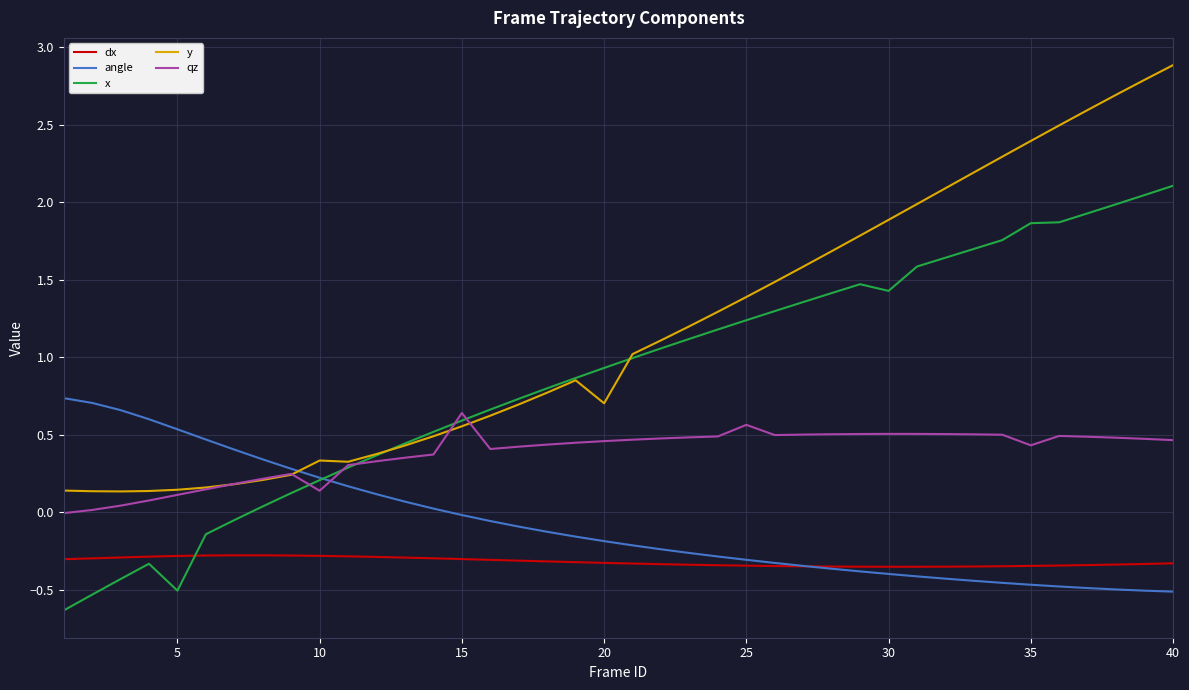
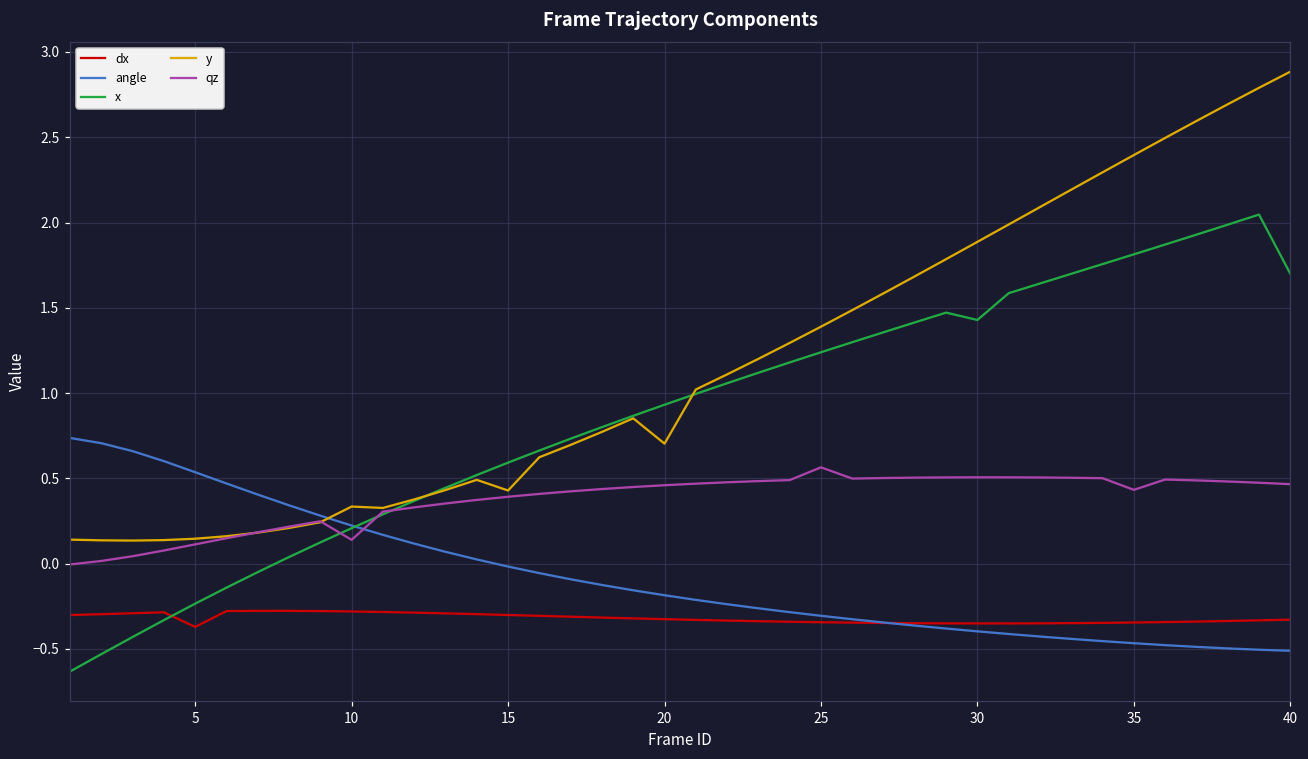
dx, 5: -0.28 -> -0.37
x, 5: -0.50 -> -0.23
y, 15: 0.56 -> 0.43
qz, 15: 0.64 -> 0.39
x, 35: 1.87 -> 1.81
x, 40: 2.11 -> 1.70
